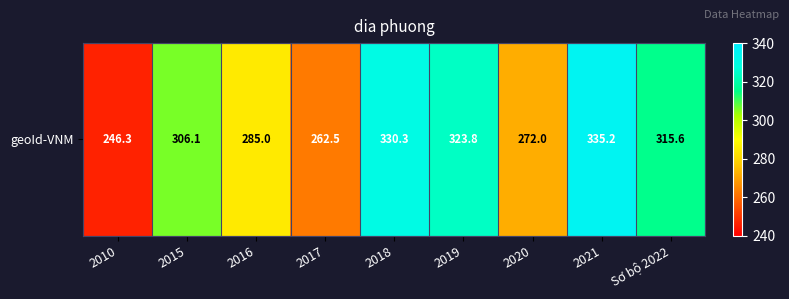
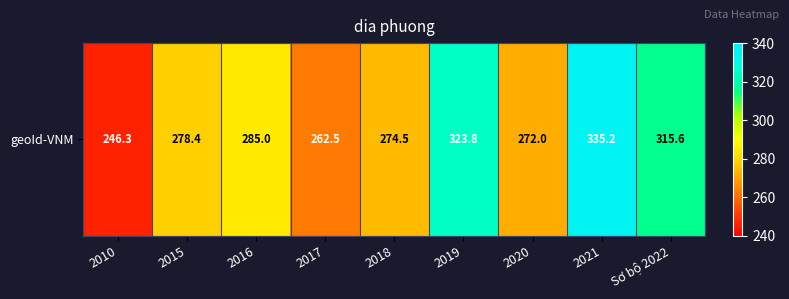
geoId-VNM, 2015: 306.1 -> 278.4
geoId-VNM, 2018: 330.3 -> 274.5
